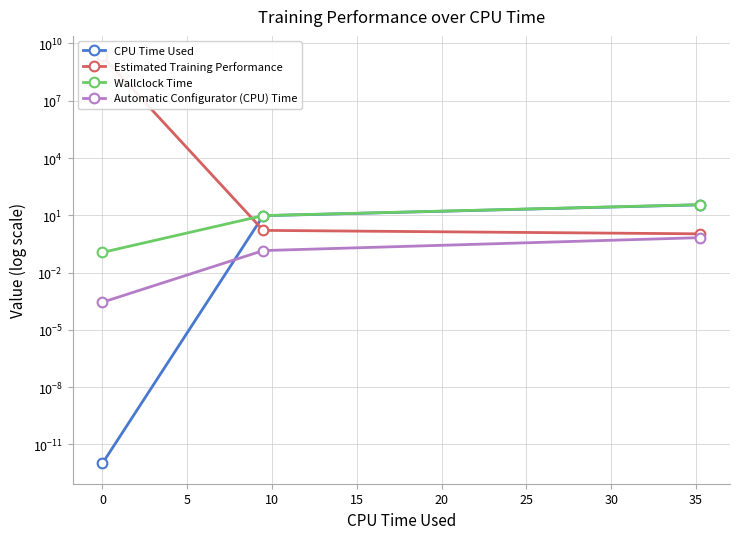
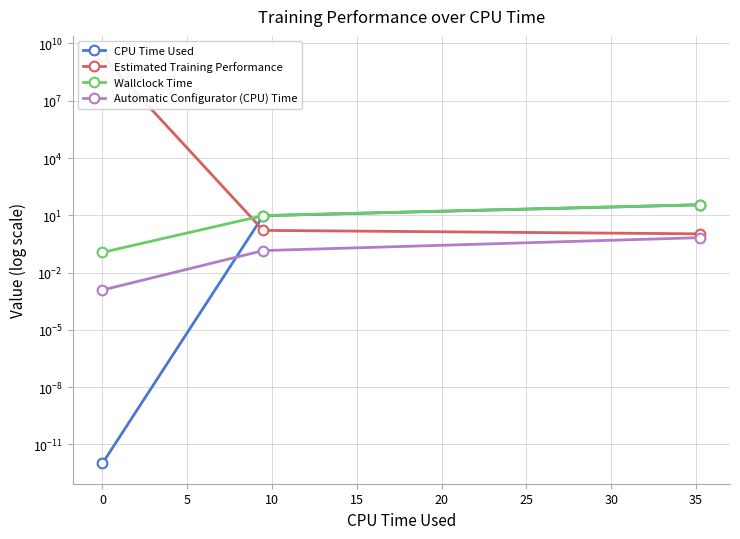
Automatic Configurator (CPU) Time, 0: 0.0003 -> 0.001
